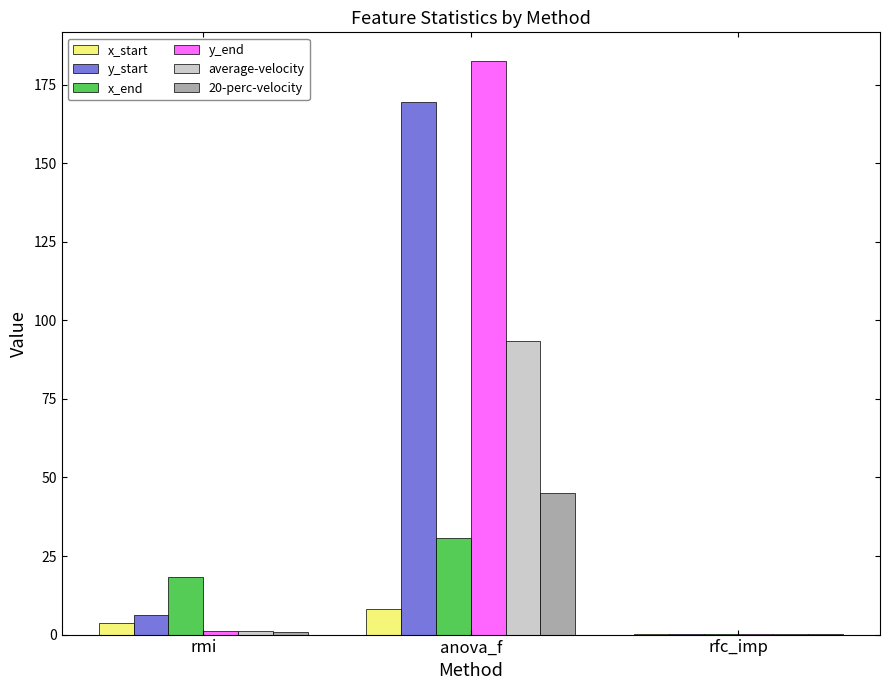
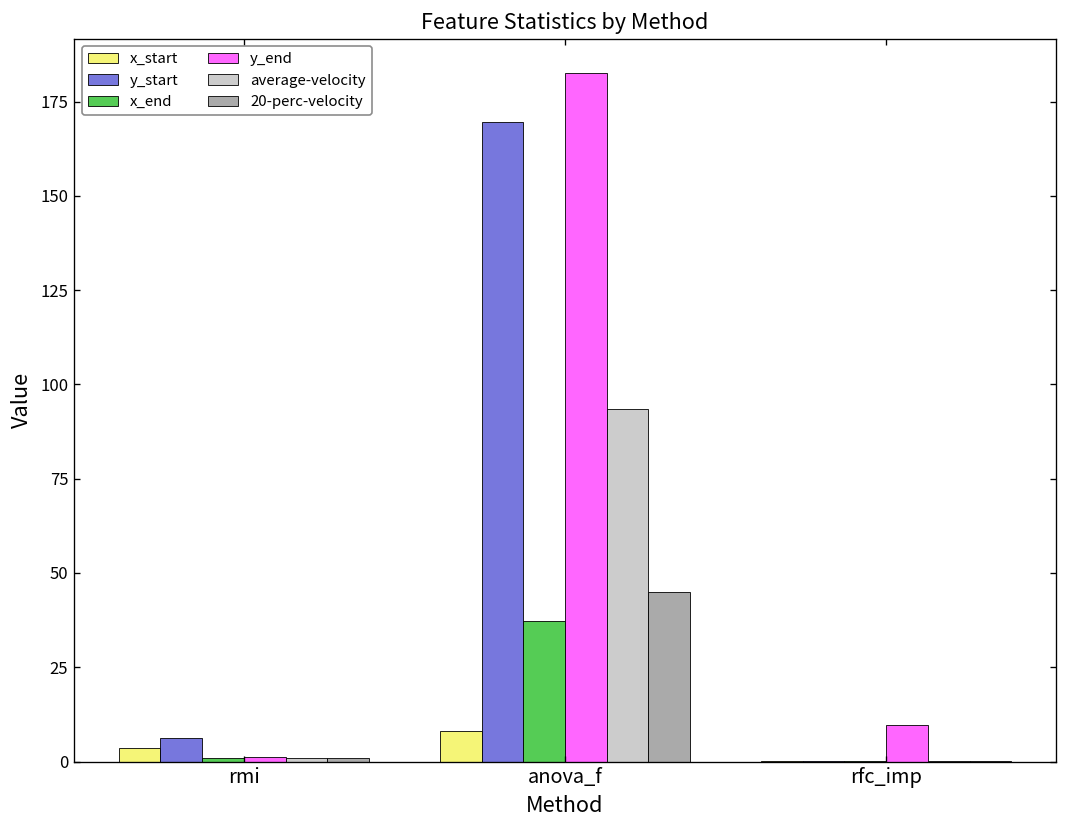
x_end, rmi: 18 -> 1
x_end, anova_f: 31 -> 37
y_end, rfc_imp: 0 -> 10
